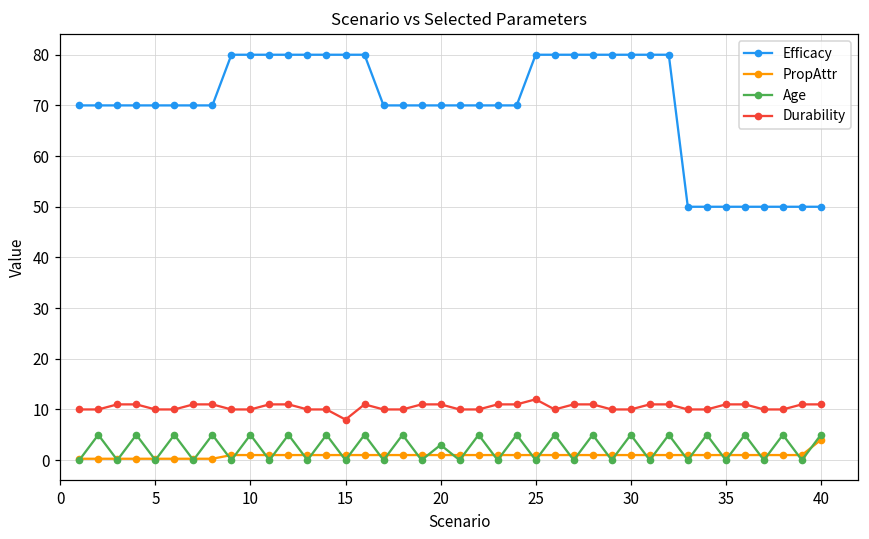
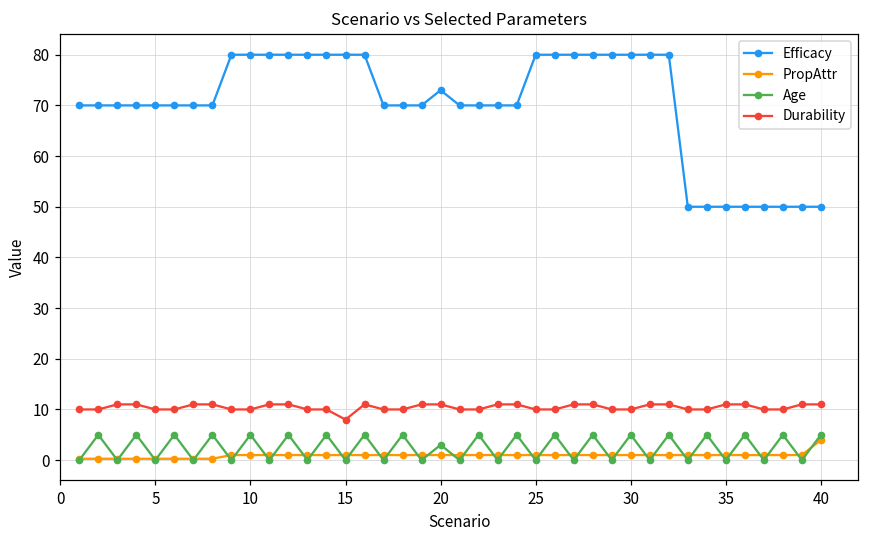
Efficacy, 20: 70 -> 73
Durability, 25: 12 -> 10
